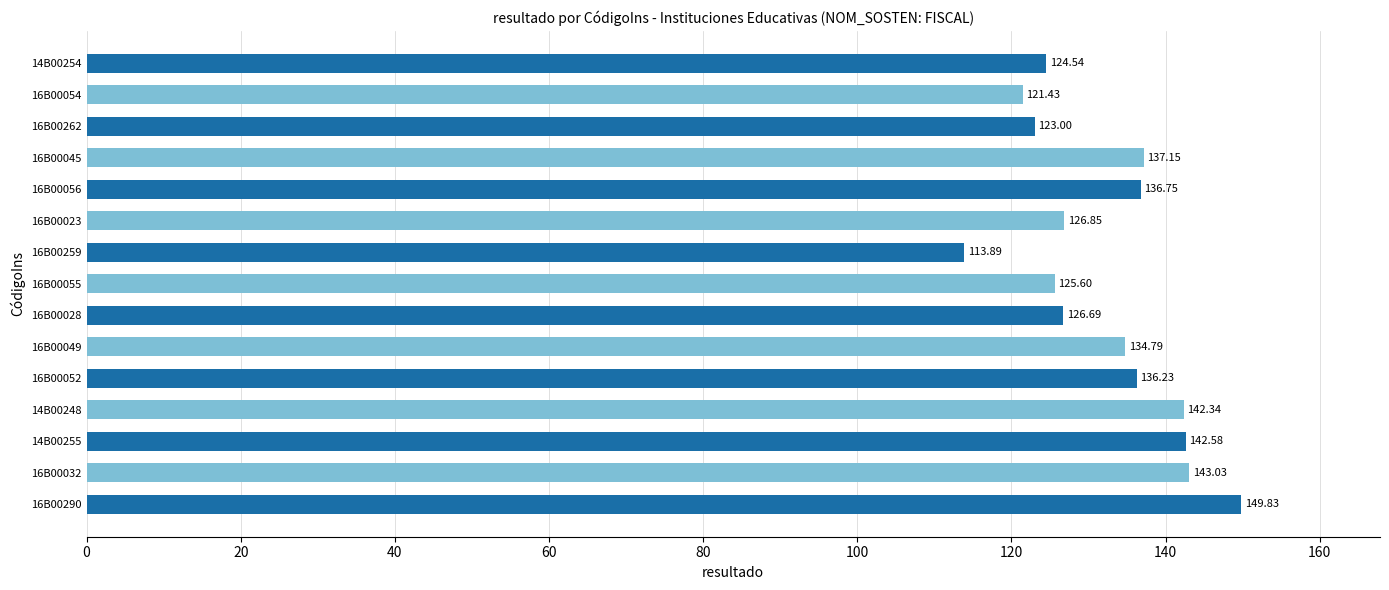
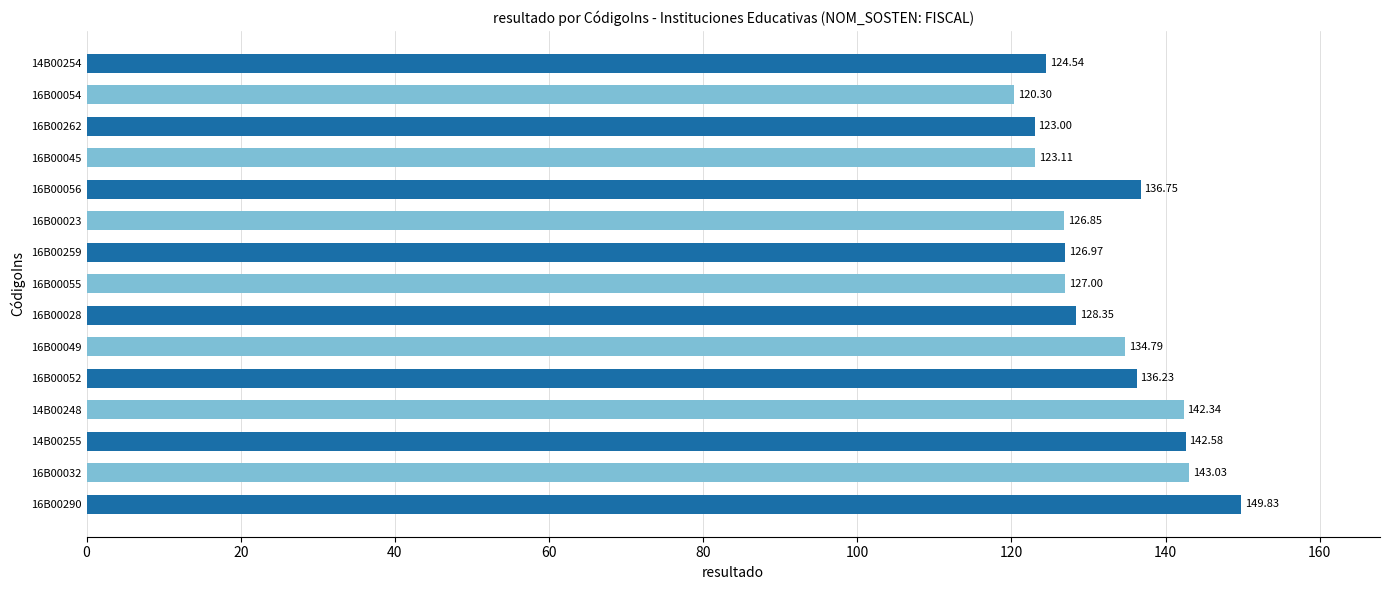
16B00054: 121.43 -> 120.30
16B00045: 137.15 -> 123.11
16B00259: 113.89 -> 126.97
16B00055: 125.60 -> 127.00
16B00028: 126.69 -> 128.35
